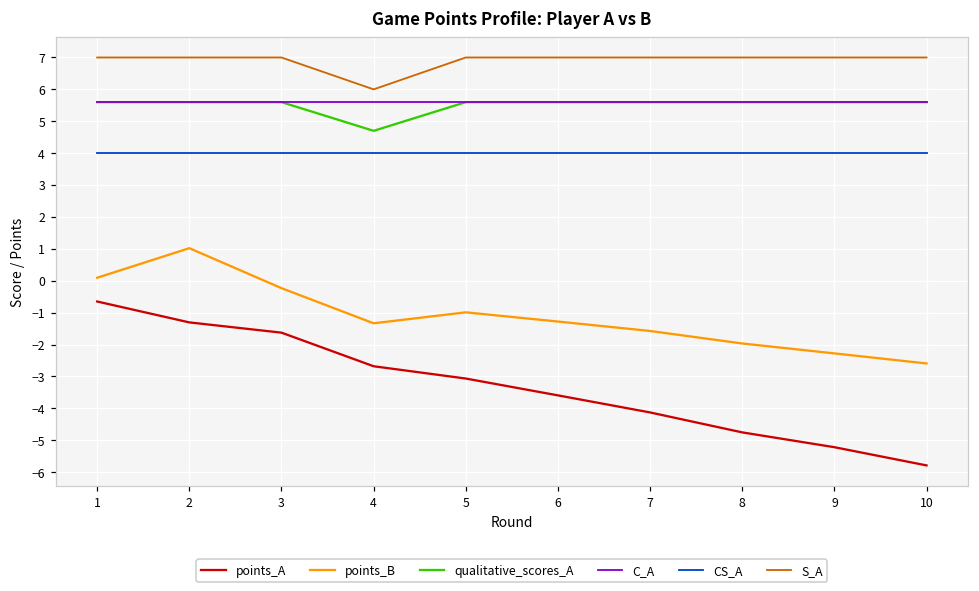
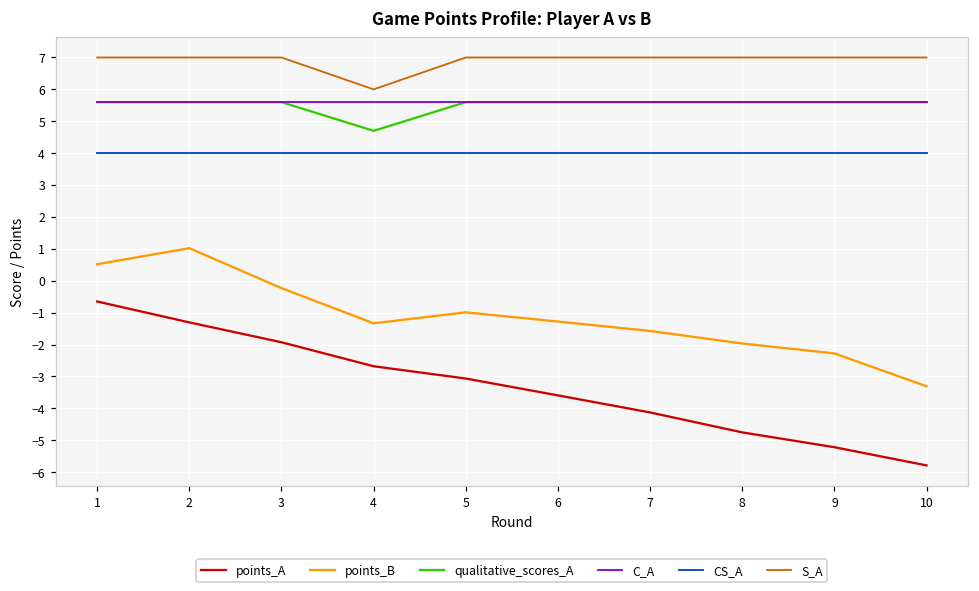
points_B, 1: 0.1 -> 0.5
points_A, 3: -1.6 -> -1.9
points_B, 10: -2.6 -> -3.3
